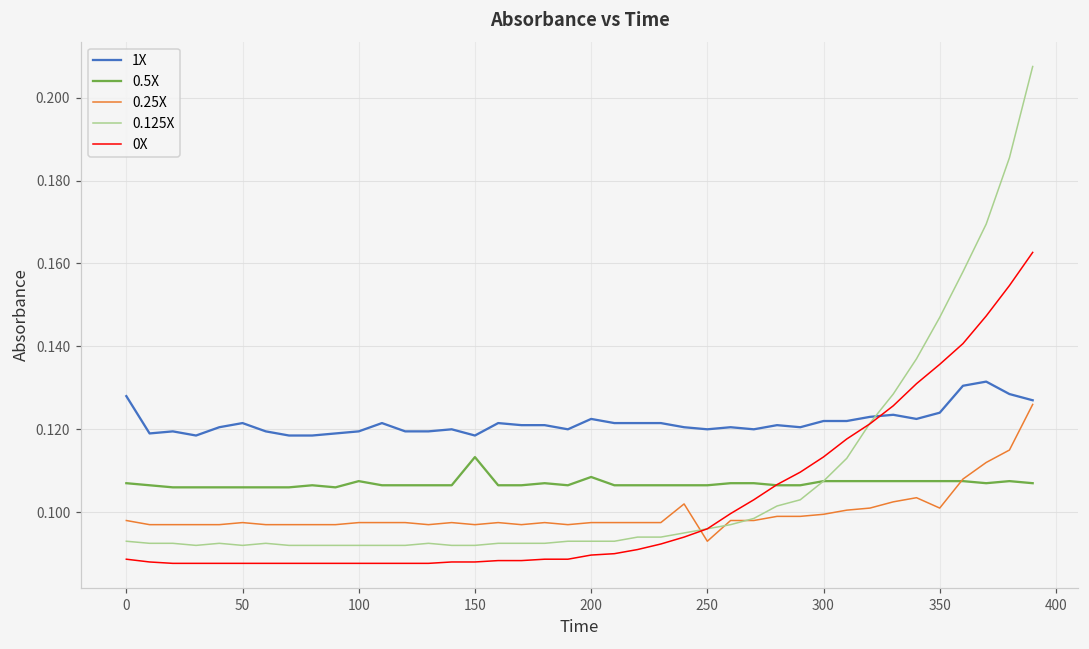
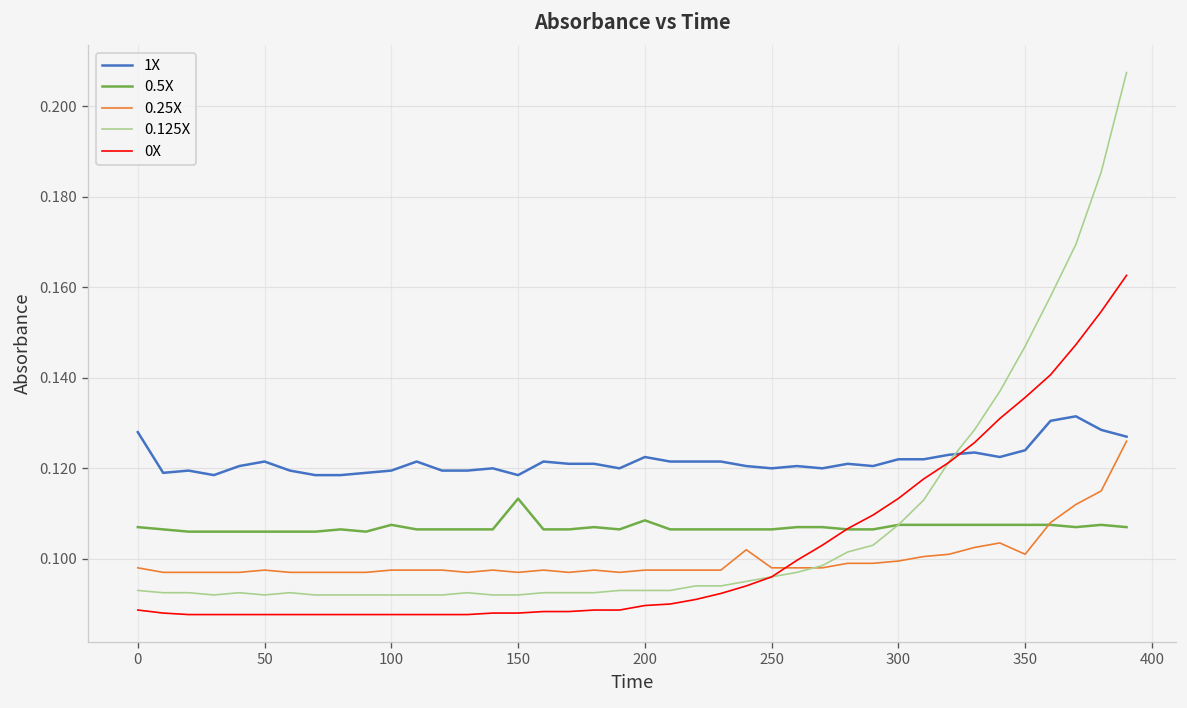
0.25X, 250: 0.093 -> 0.098
